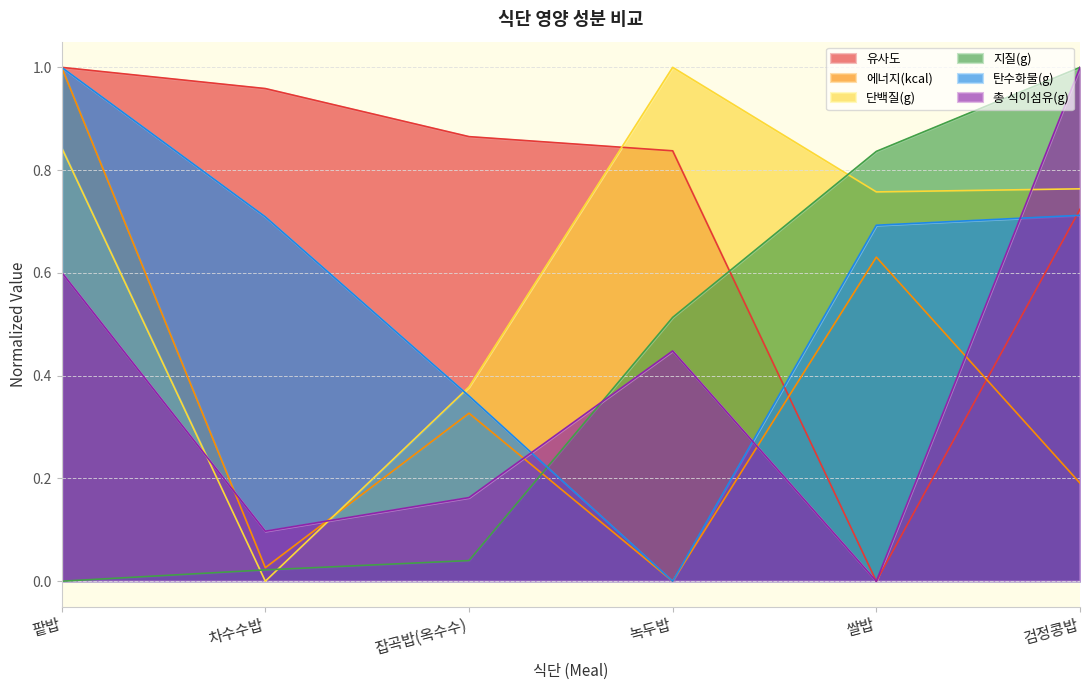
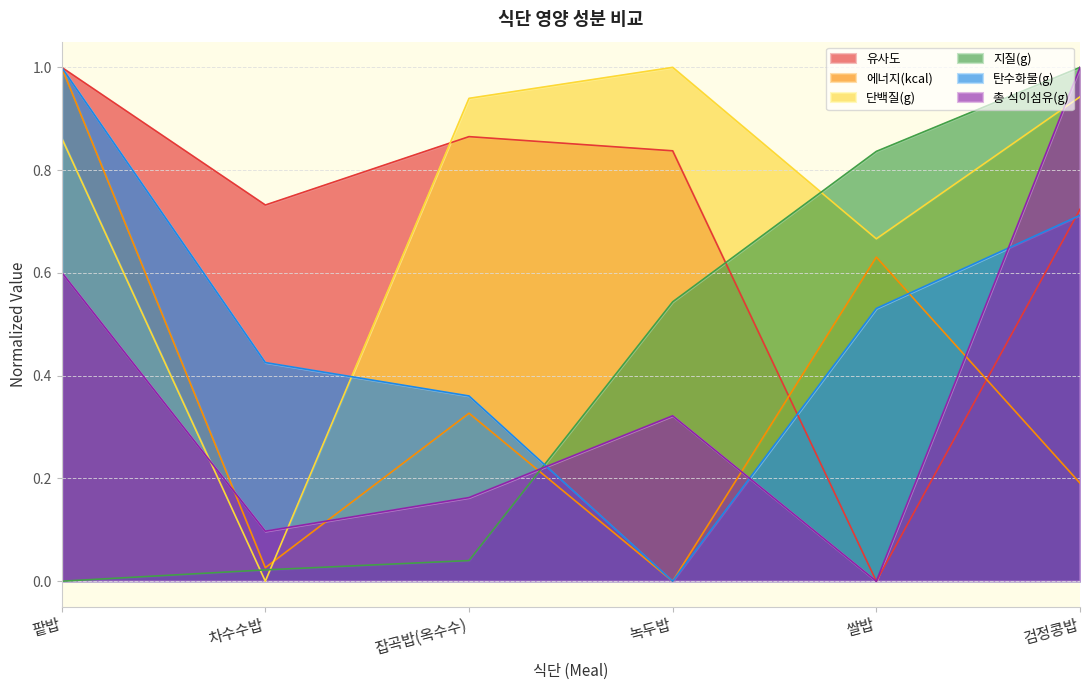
단백질(g), 팥밥: 0.84 -> 0.86
유사도, 차수수밥: 0.96 -> 0.73
탄수화물(g), 차수수밥: 0.71 -> 0.43
단백질(g), 잡곡밥(옥수수): 0.38 -> 0.94
지질(g), 녹두밥: 0.51 -> 0.54
총 식이섬유(g), 녹두밥: 0.45 -> 0.32
단백질(g), 쌀밥: 0.76 -> 0.67
탄수화물(g), 쌀밥: 0.69 -> 0.53
단백질(g), 검정콩밥: 0.76 -> 0.94
